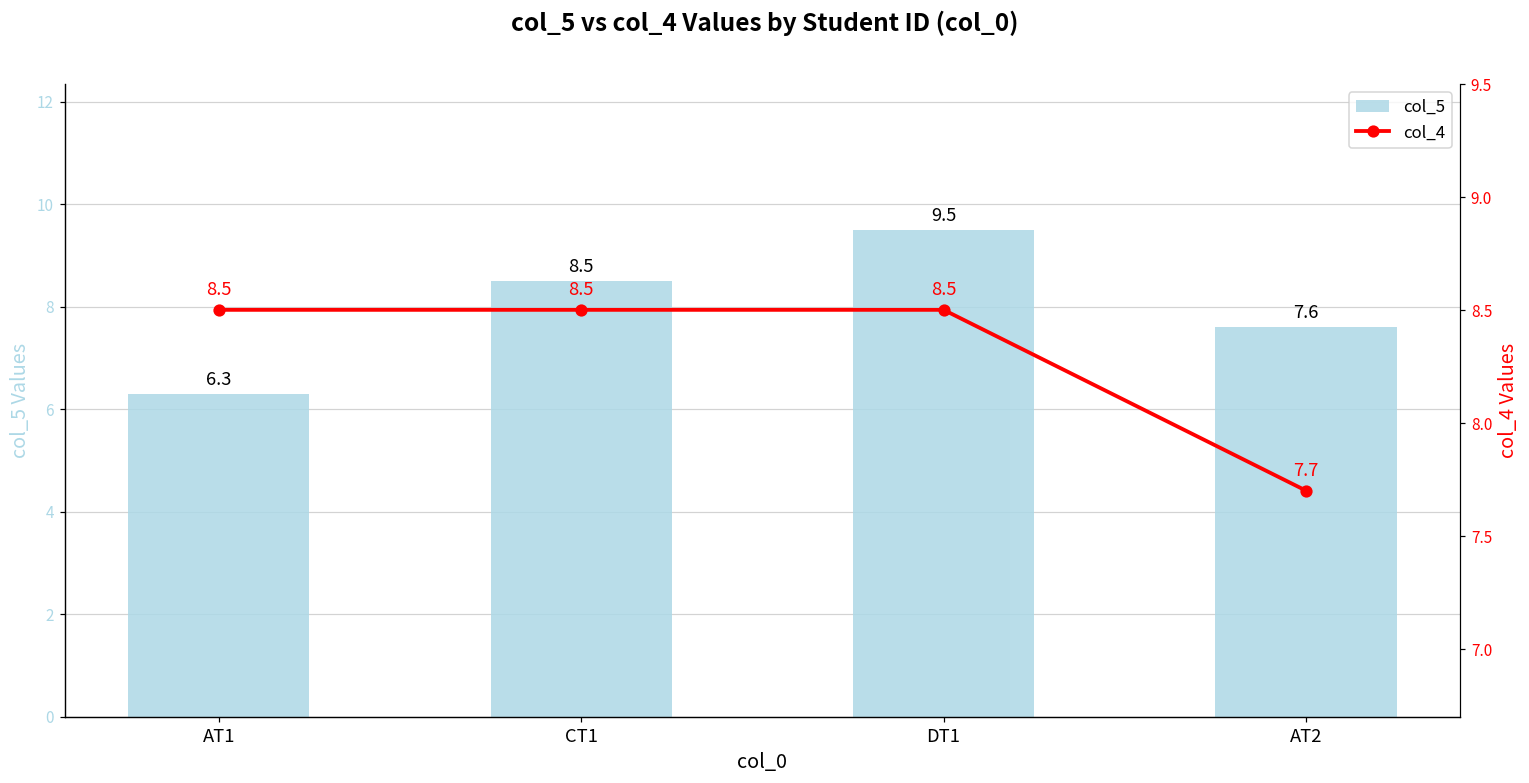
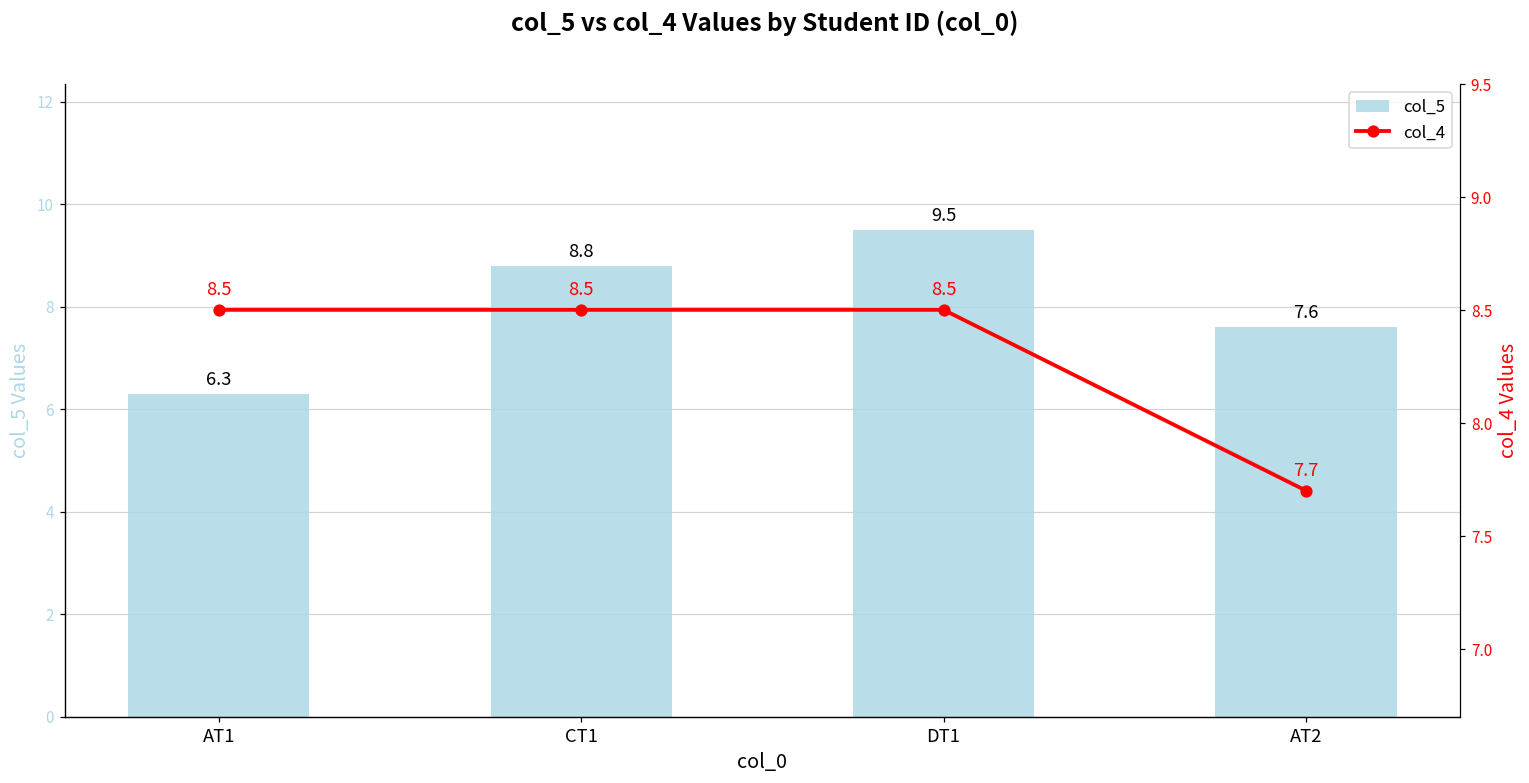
col_5, CT1: 8.5 -> 8.8
